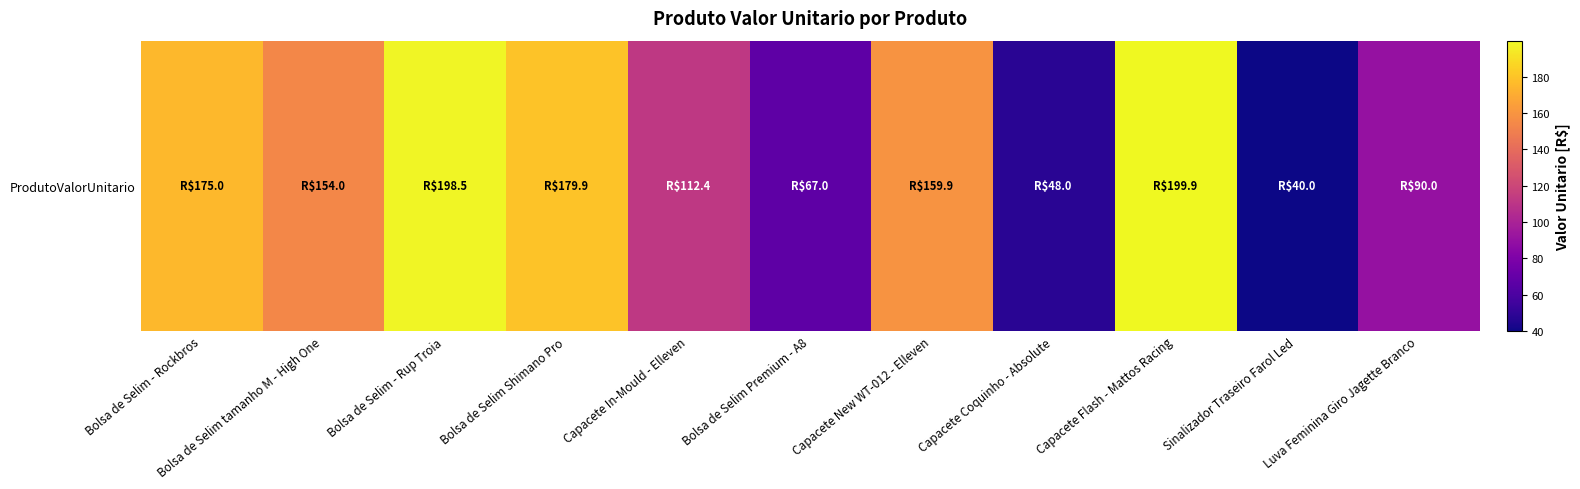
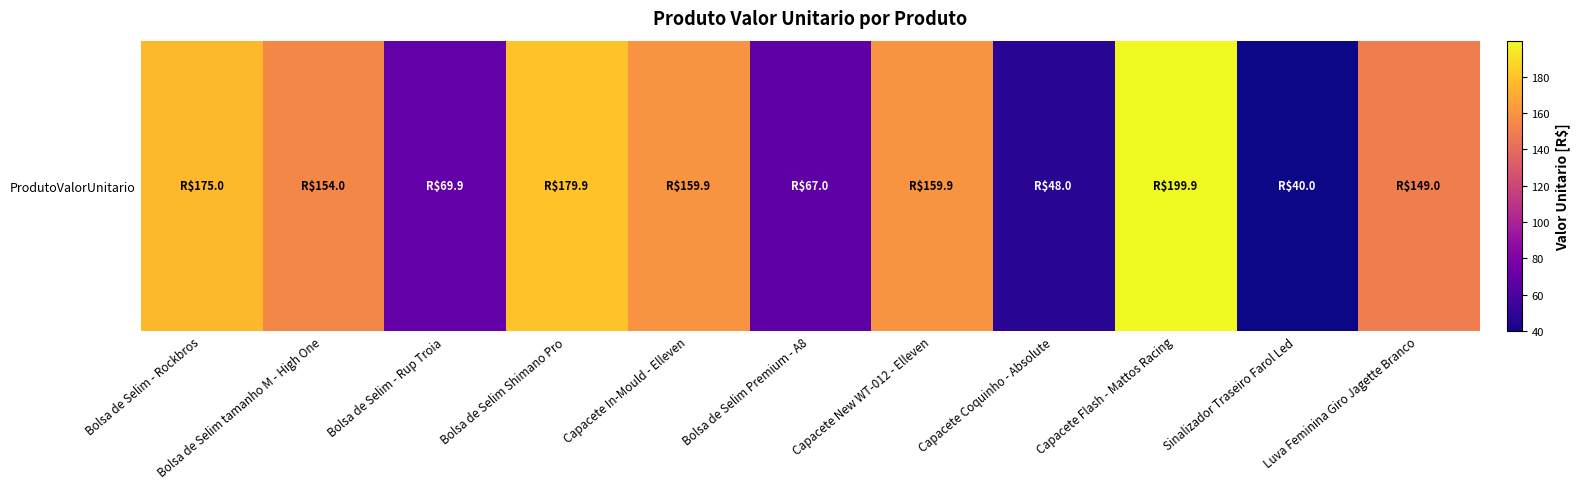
ProdutoValorUnitario, Bolsa de Selim - Rup Troia: $198.5 -> $69.9
ProdutoValorUnitario, Capacete In-Mould - Elleven: $112.4 -> $159.9
ProdutoValorUnitario, Luva Feminina Giro Jagette Branco: $90.0 -> $149.0
